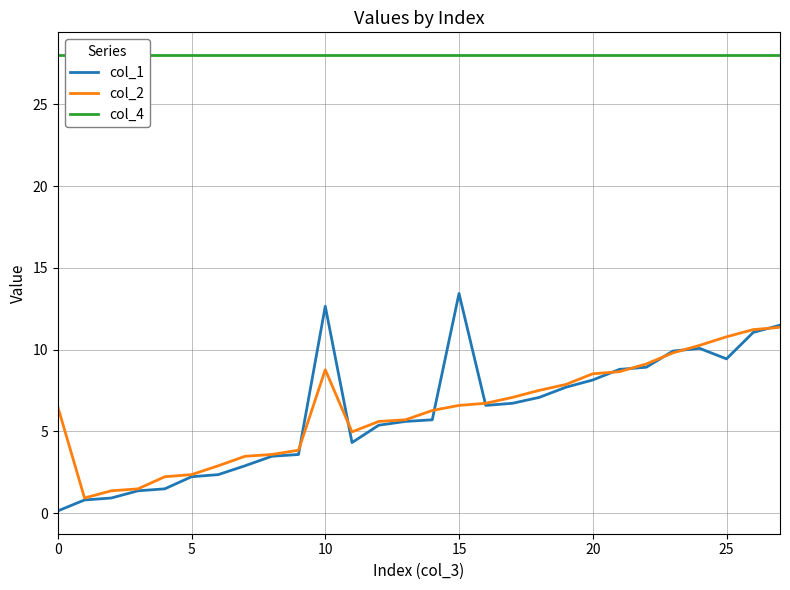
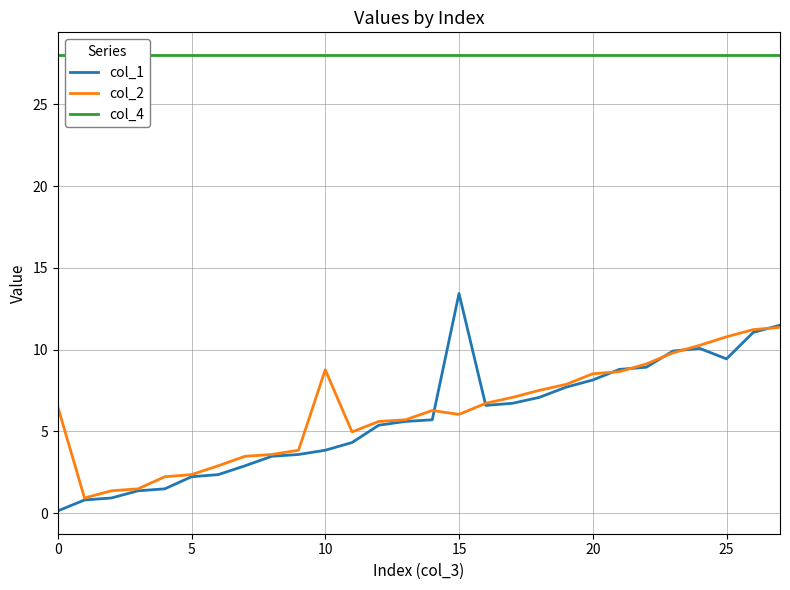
col_1, 10: 12.7 -> 3.9
col_2, 15: 6.6 -> 6.0
